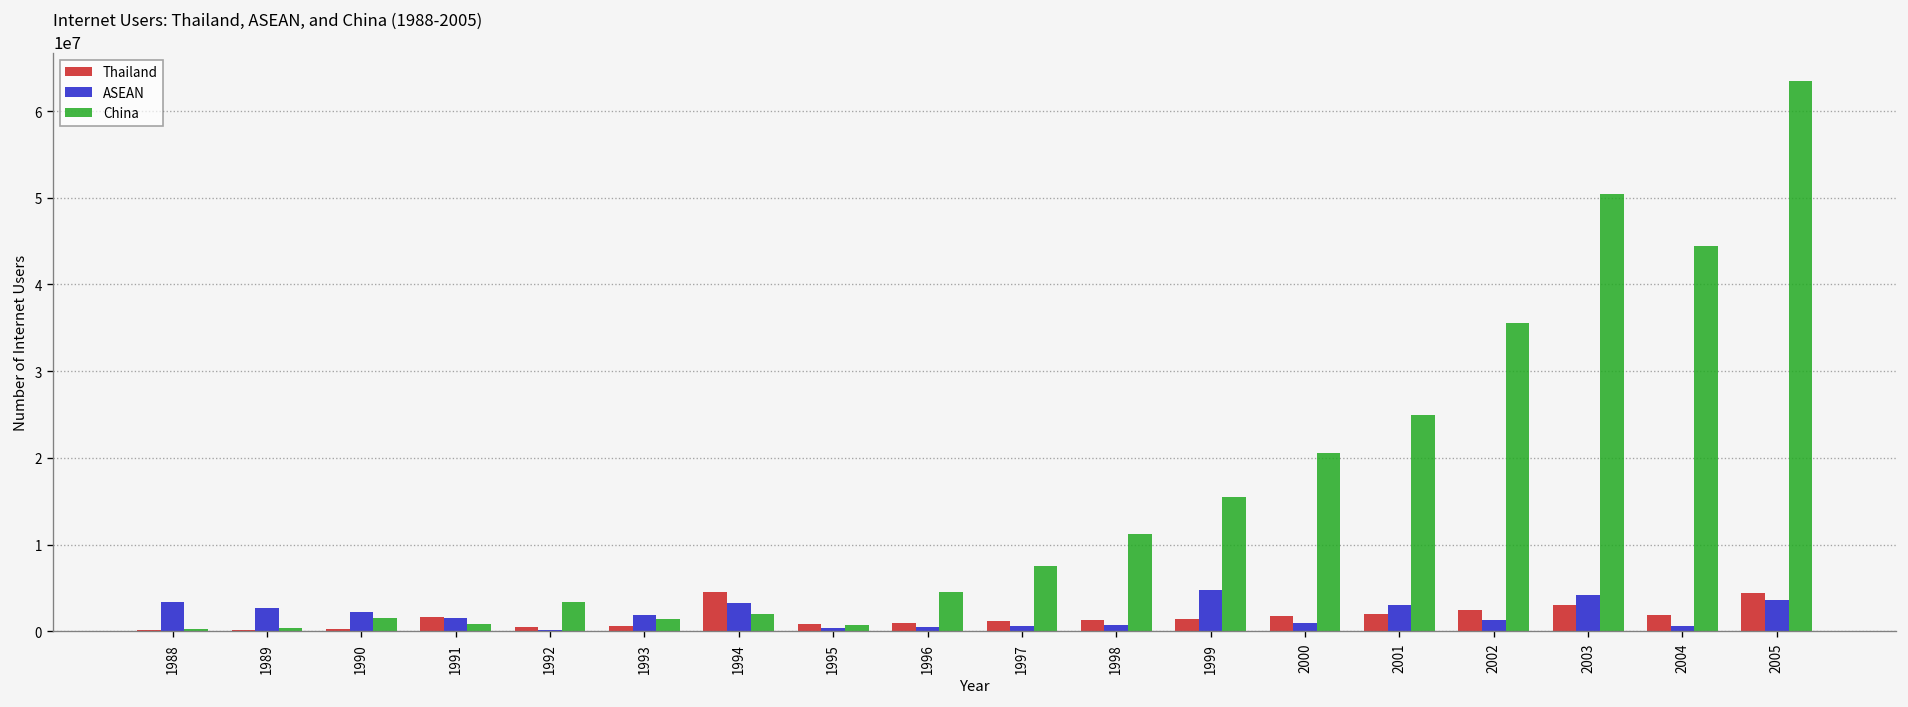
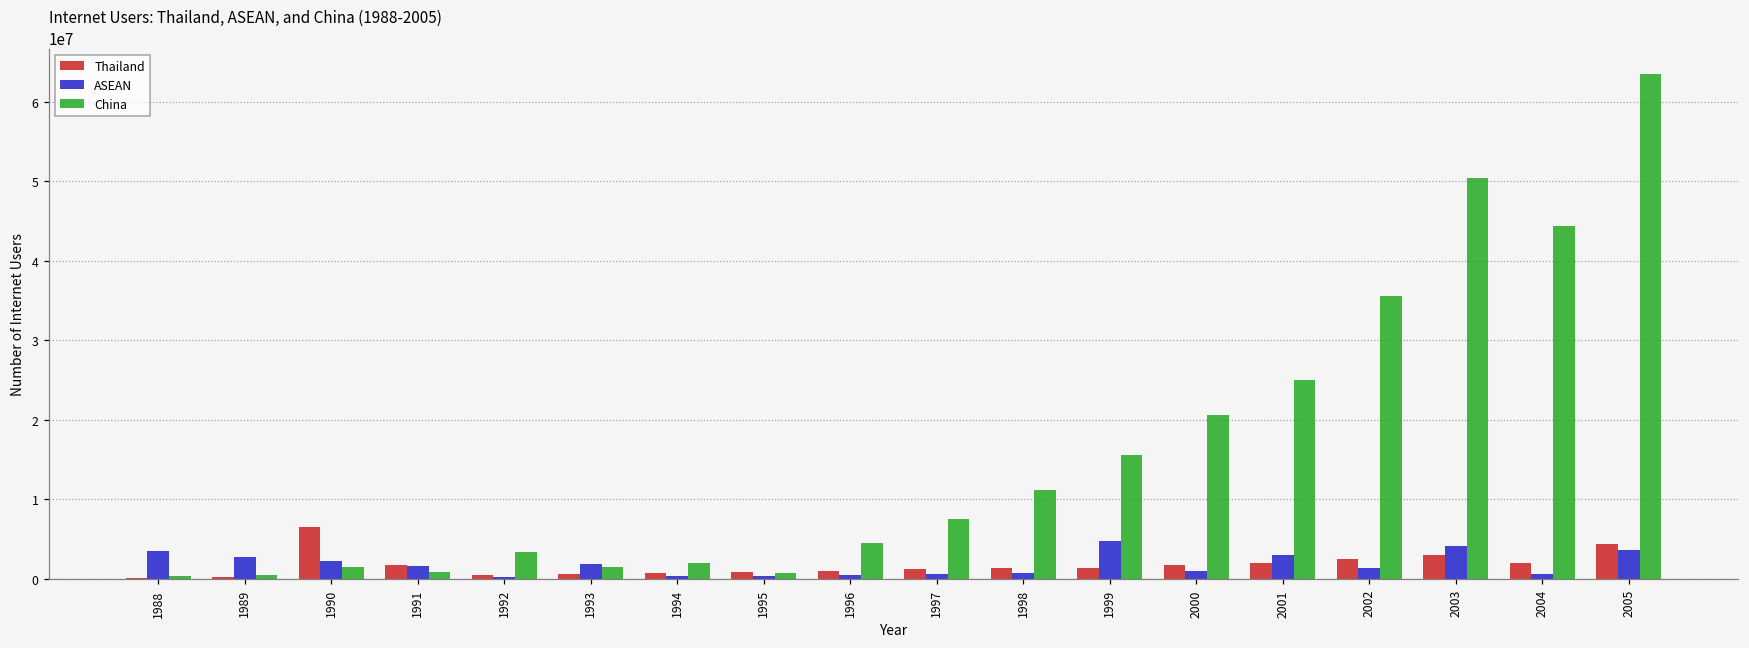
Thailand, 1990: 0 -> 6000000
Thailand, 1994: 5000000 -> 1000000
ASEAN, 1994: 3000000 -> 0
